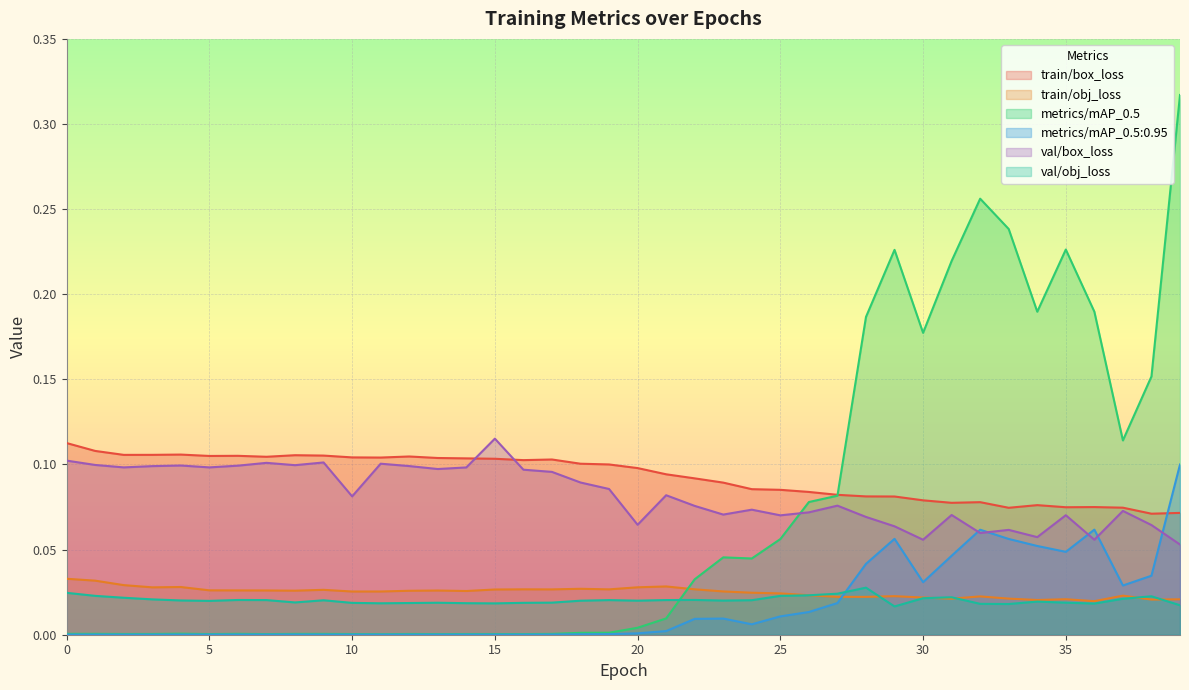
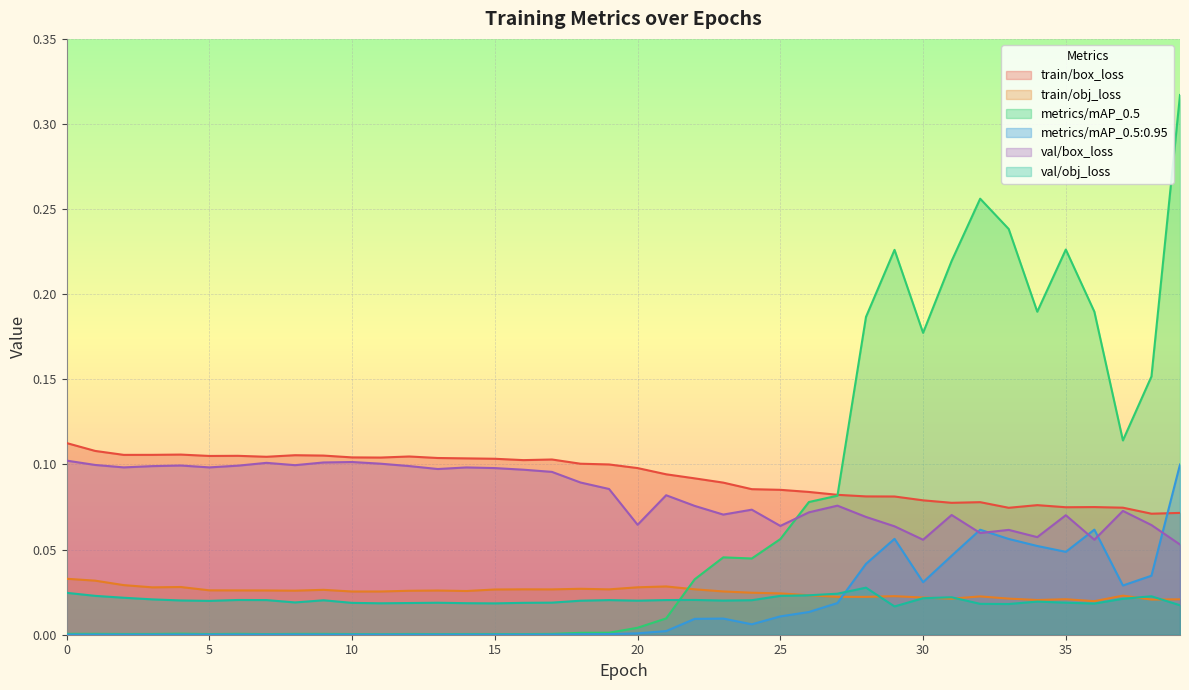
val/box_loss, 10: 0.081 -> 0.101
val/box_loss, 15: 0.115 -> 0.098
val/box_loss, 25: 0.070 -> 0.064
